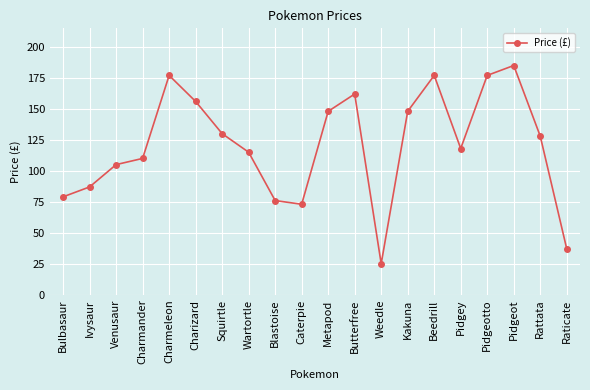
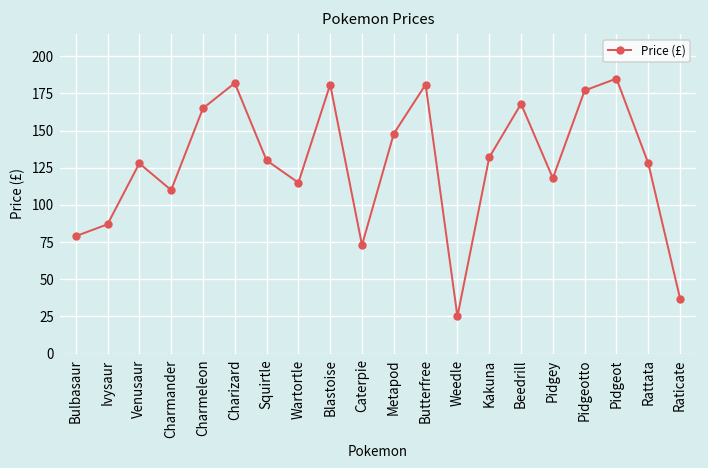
Venusaur: 105 -> 128
Charmeleon: 177 -> 165
Charizard: 156 -> 182
Blastoise: 76 -> 181
Butterfree: 162 -> 181
Kakuna: 148 -> 132
Beedrill: 177 -> 168
